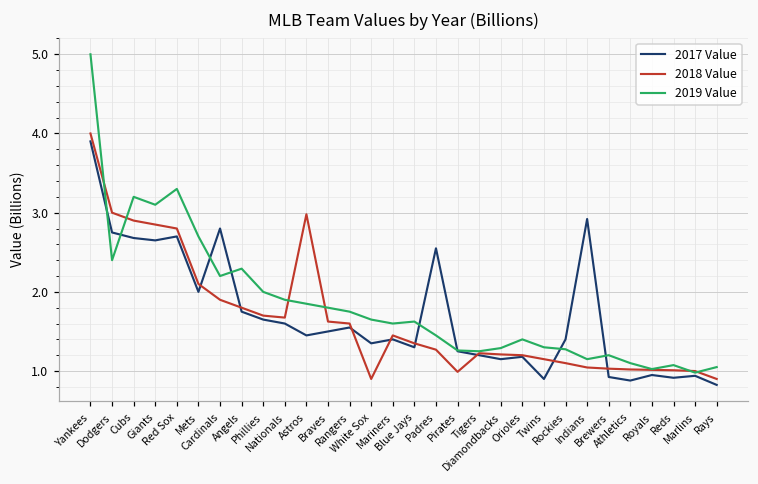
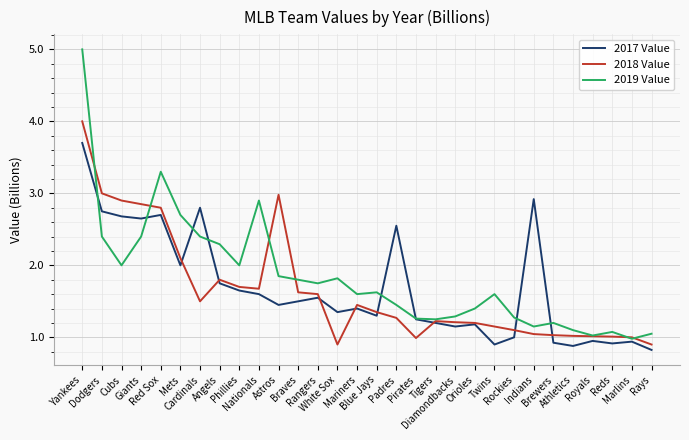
2017 Value, Yankees: 3.9 -> 3.7
2019 Value, Cubs: 3.2 -> 2.0
2019 Value, Giants: 3.1 -> 2.4
2018 Value, Cardinals: 1.9 -> 1.5
2019 Value, Cardinals: 2.2 -> 2.4
2019 Value, Nationals: 1.9 -> 2.9
2019 Value, White Sox: 1.7 -> 1.8
2019 Value, Twins: 1.3 -> 1.6
2017 Value, Rockies: 1.4 -> 1.0
